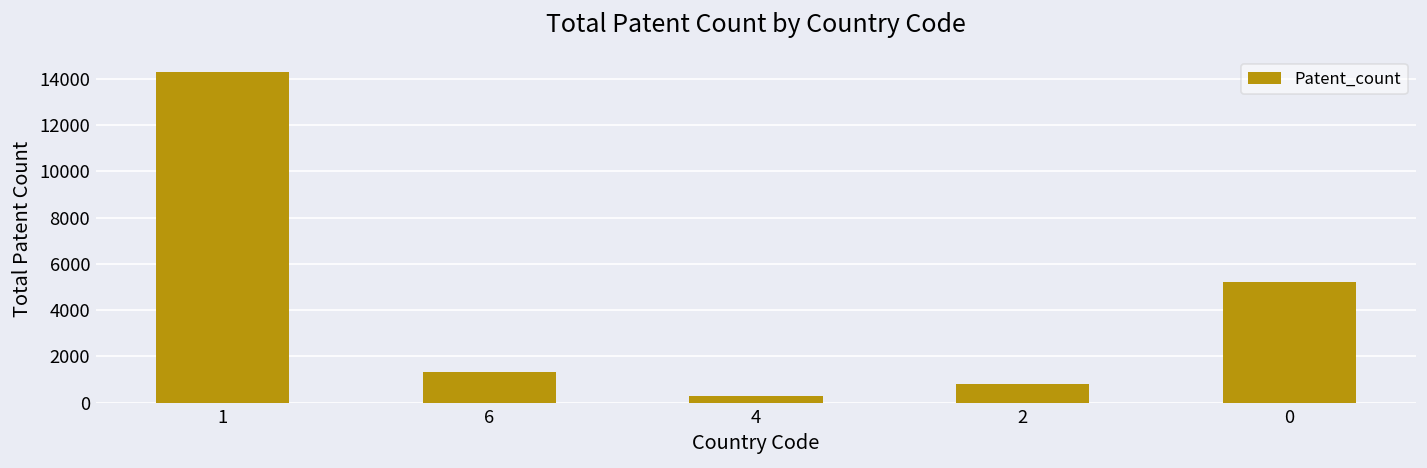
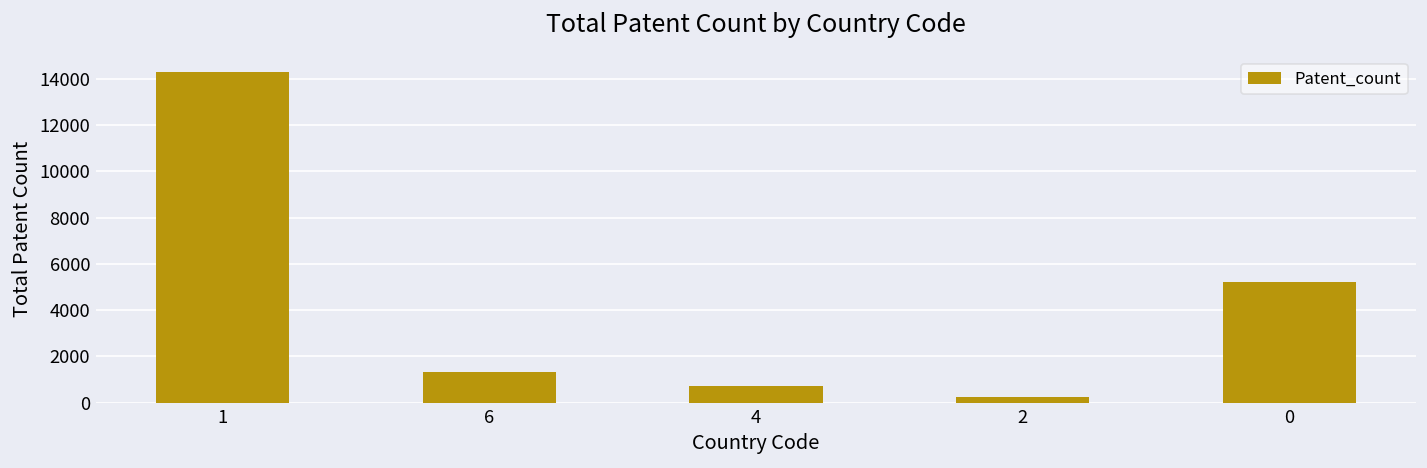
4: 300 -> 700
2: 800 -> 300
